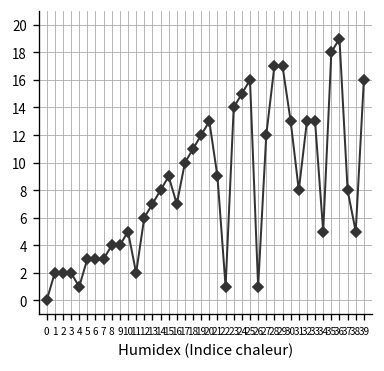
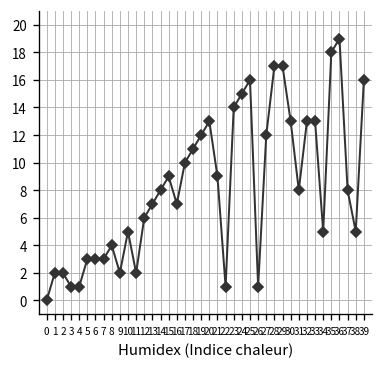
3: 2 -> 1
9: 4 -> 2
